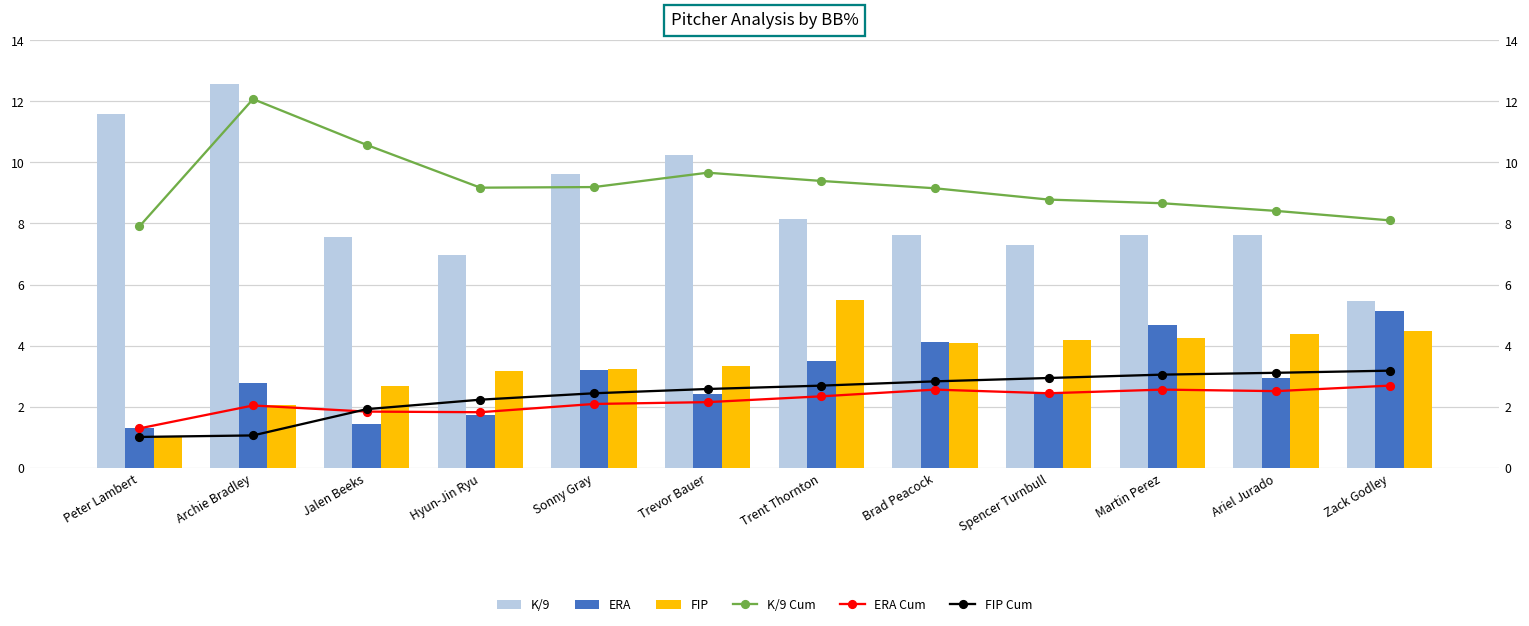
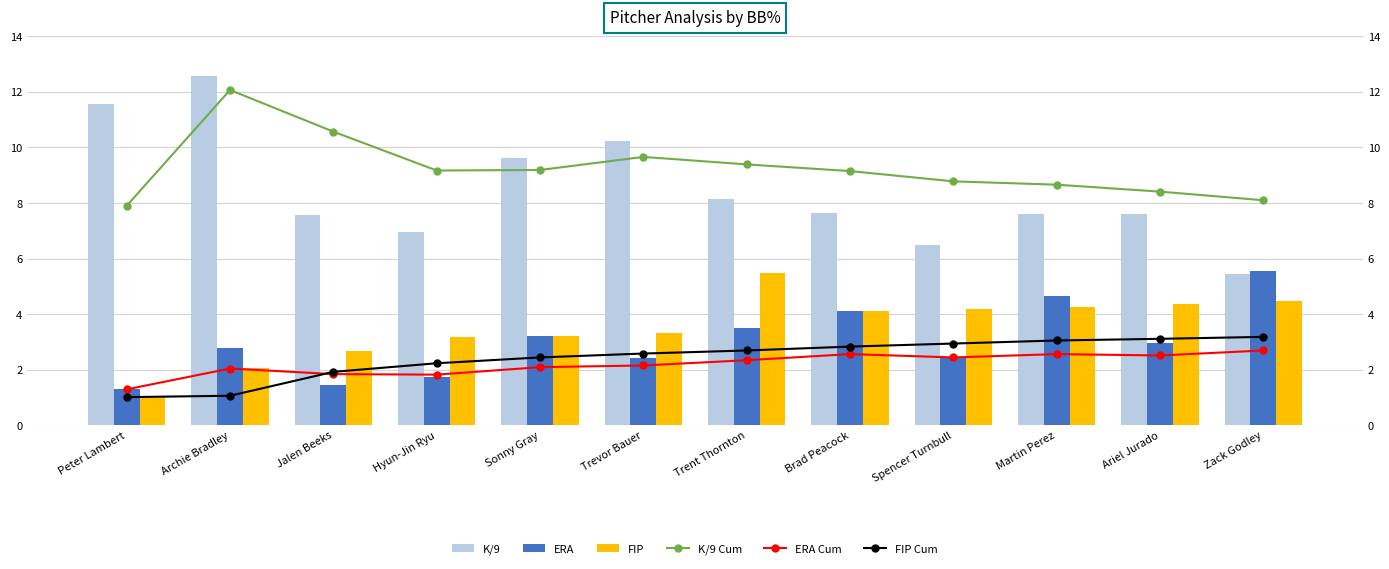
K/9, Spencer Turnbull: 7.3 -> 6.5
ERA, Zack Godley: 5.1 -> 5.6
